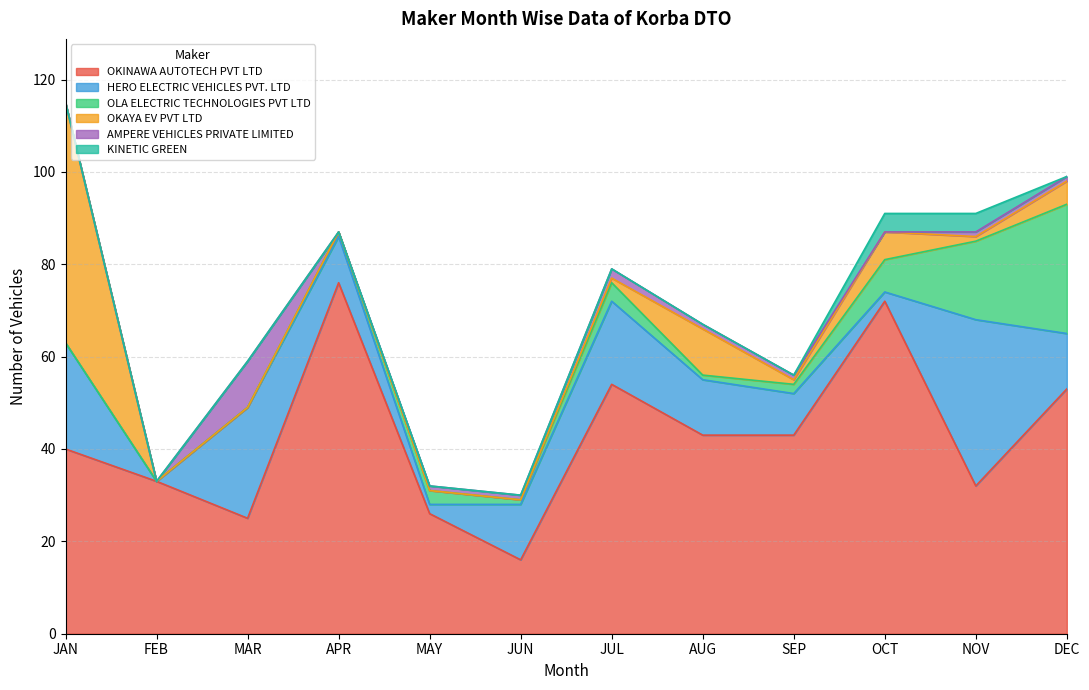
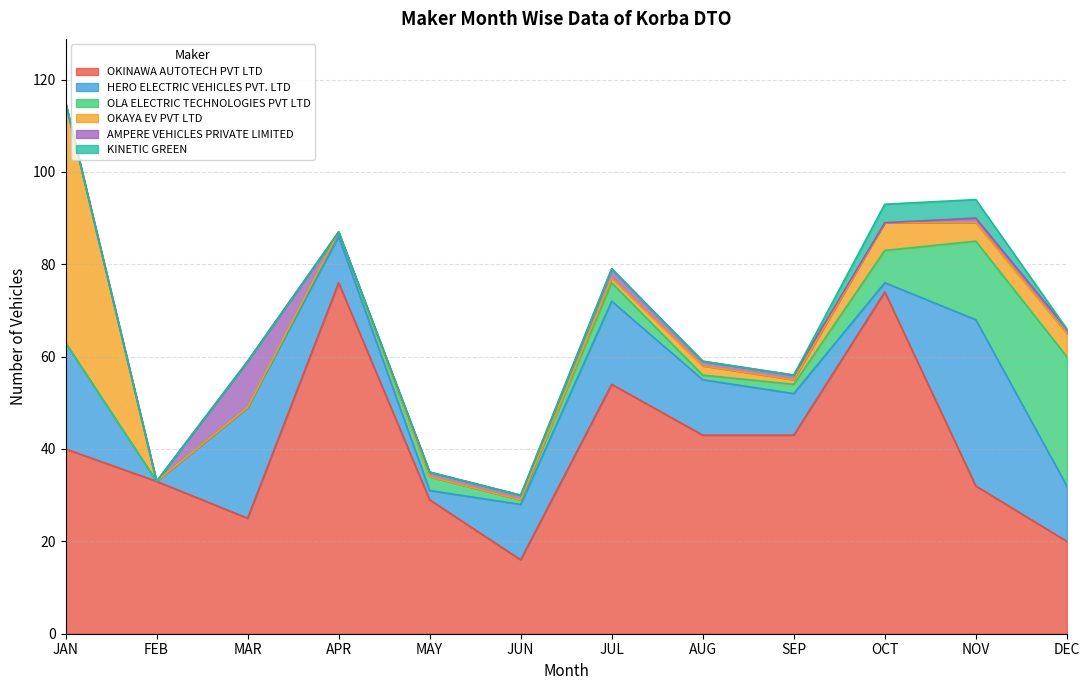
OKINAWA AUTOTECH PVT LTD, MAY: 26 -> 29
OKAYA EV PVT LTD, AUG: 10 -> 2
OKINAWA AUTOTECH PVT LTD, OCT: 72 -> 74
OKAYA EV PVT LTD, NOV: 1 -> 4
OKINAWA AUTOTECH PVT LTD, DEC: 53 -> 20
